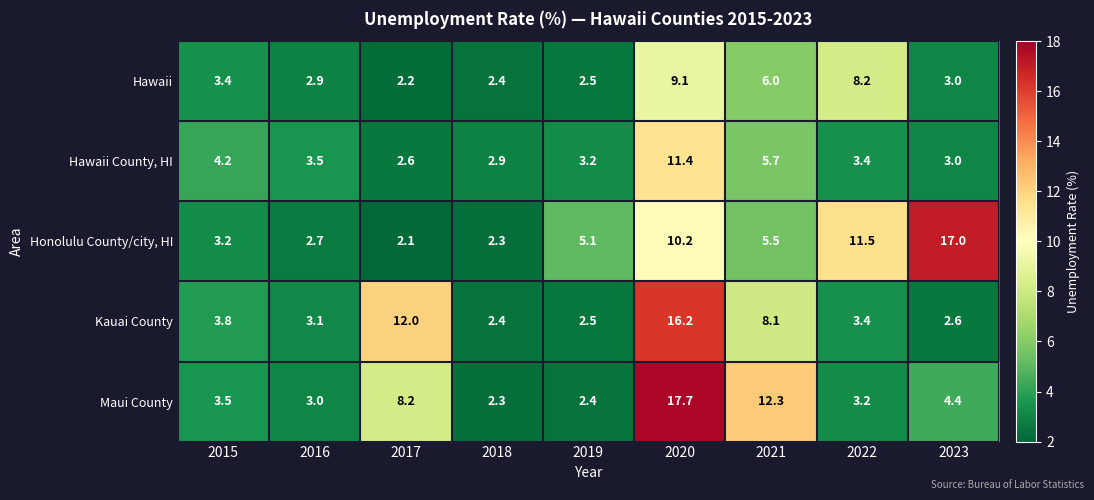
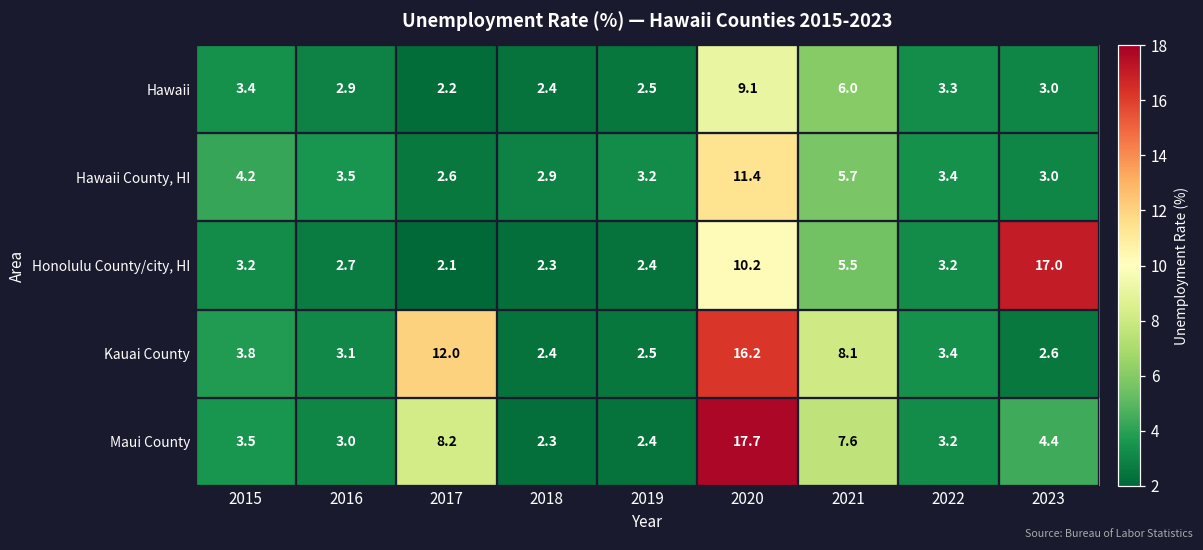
Hawaii, 2022: 8.2 -> 3.3
Honolulu County/city, HI, 2019: 5.1 -> 2.4
Honolulu County/city, HI, 2022: 11.5 -> 3.2
Maui County, 2021: 12.3 -> 7.6
